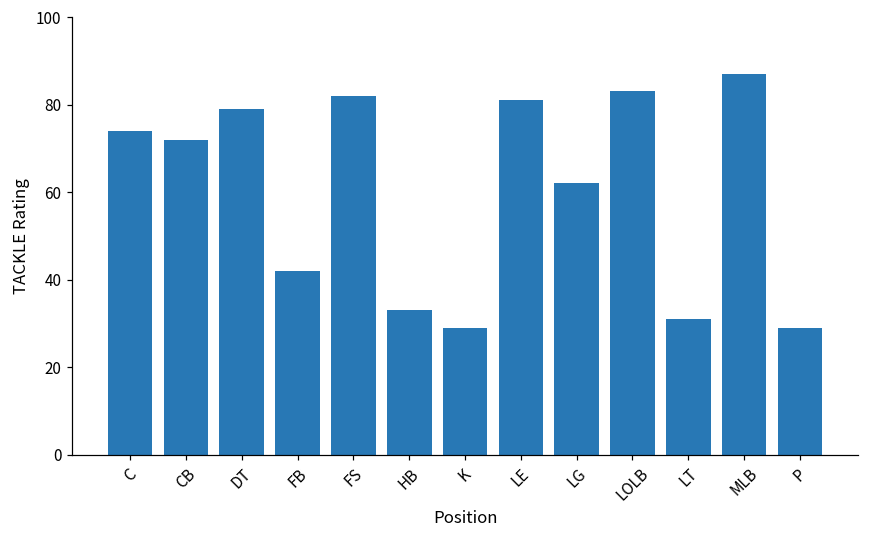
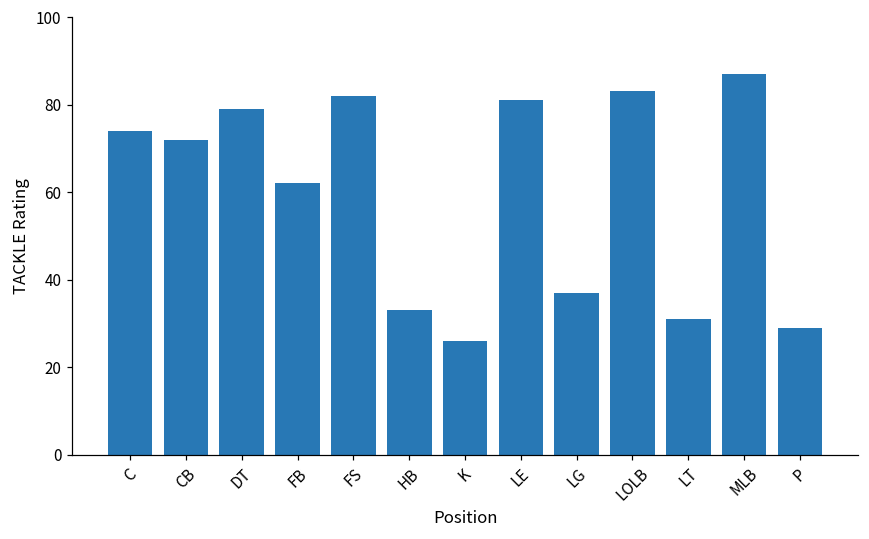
FB: 42 -> 62
K: 29 -> 26
LG: 62 -> 37
